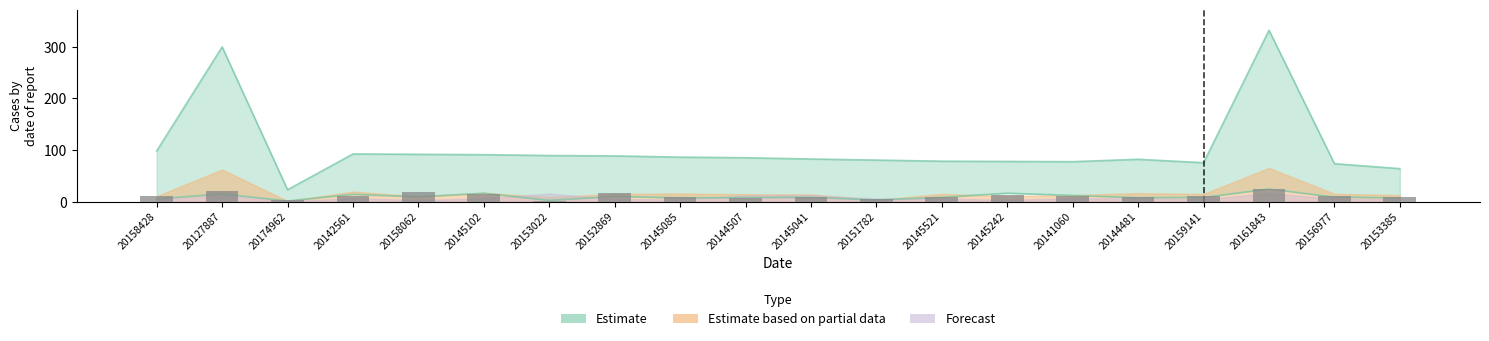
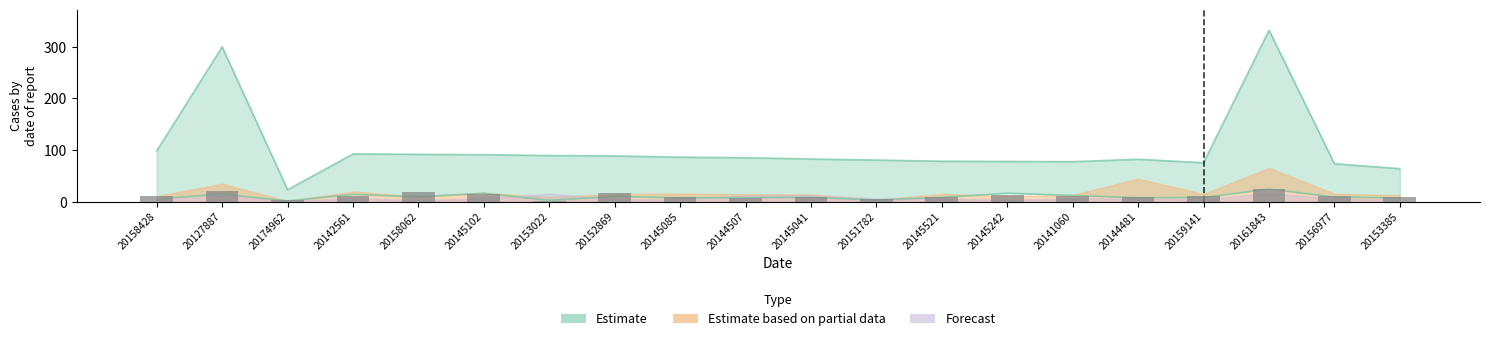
Estimate based on partial data, 20127887: 60 -> 40
Estimate based on partial data, 20144481: 20 -> 40
